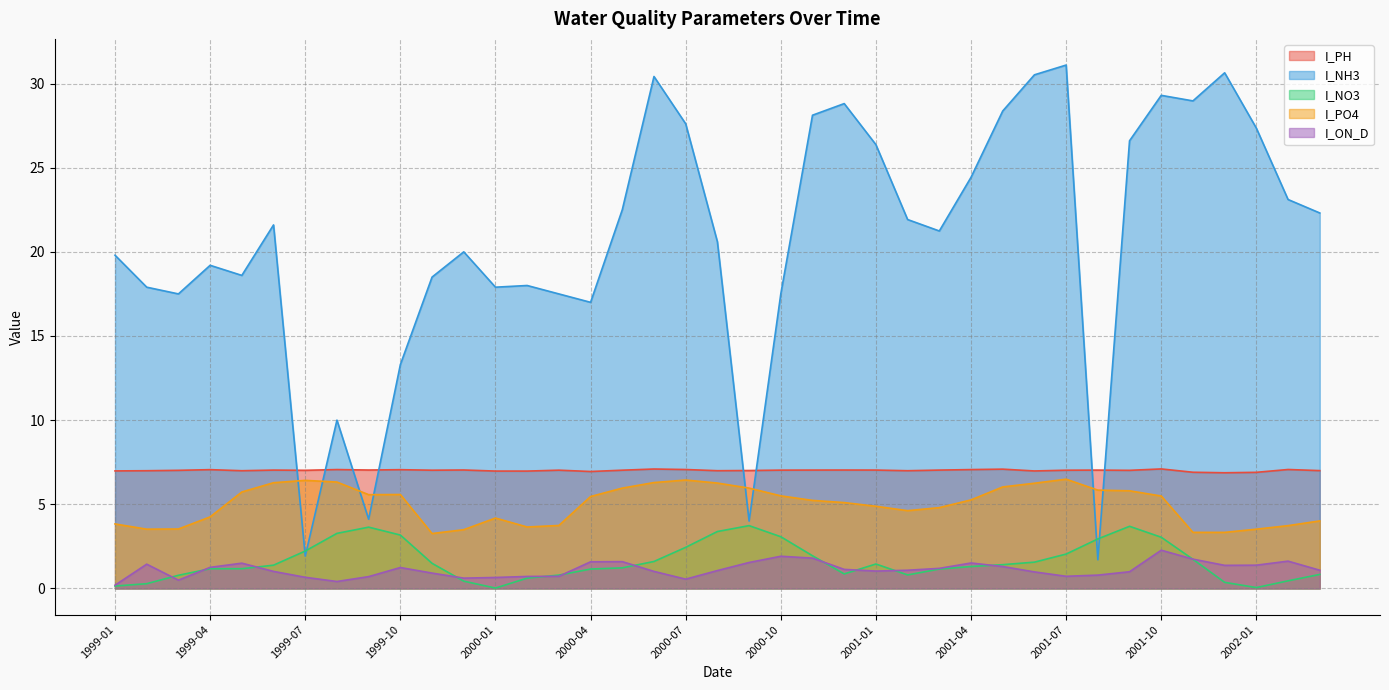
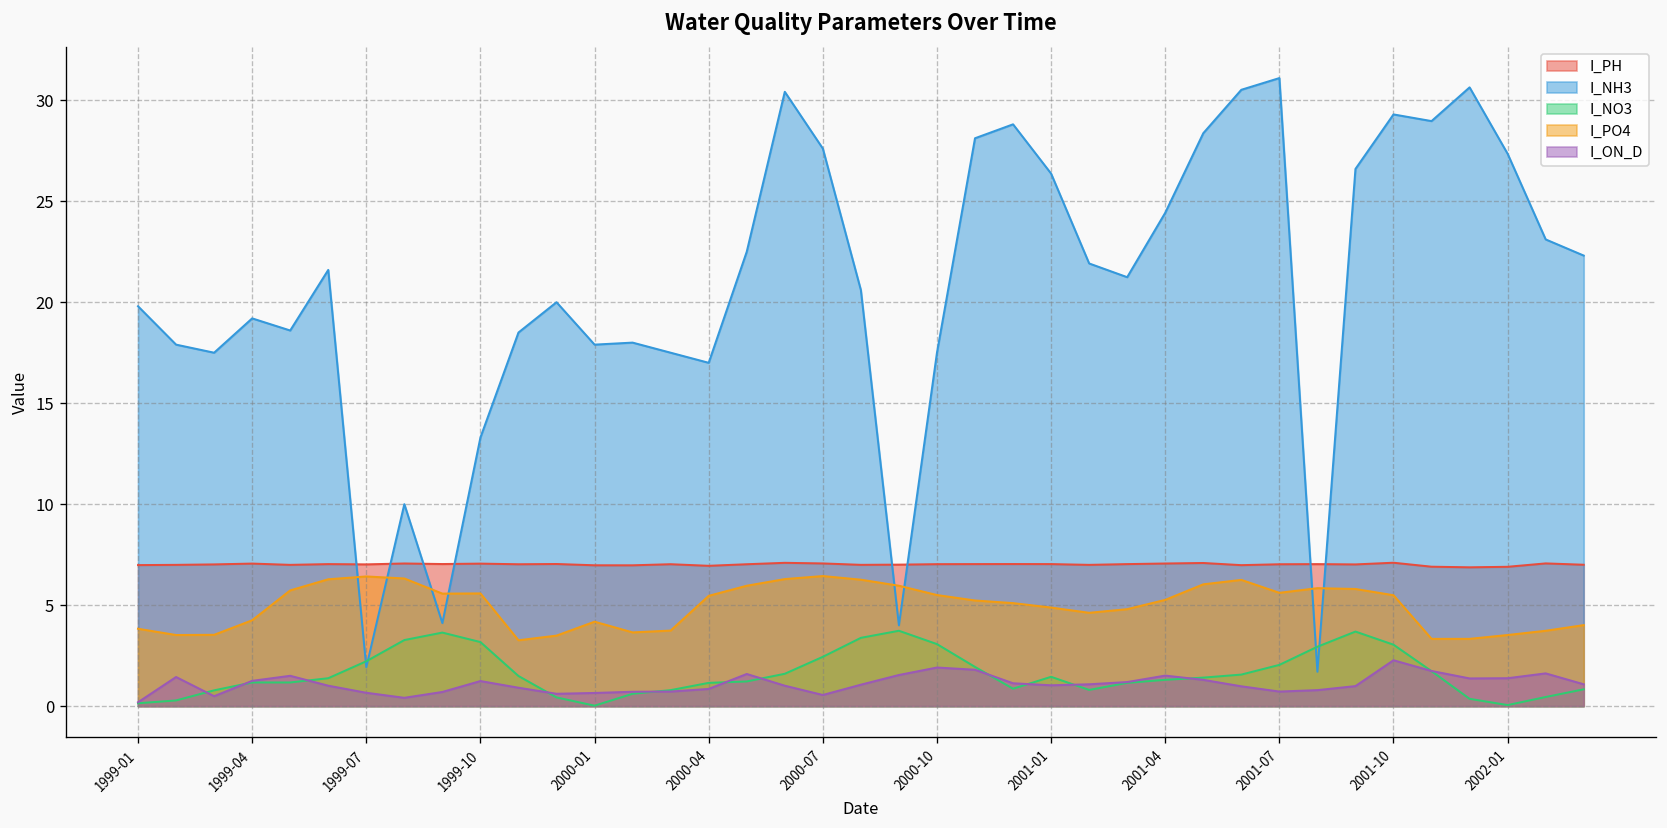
I_ON_D, 2000-04: 1.6 -> 0.9
I_PO4, 2001-07: 6.5 -> 5.6
